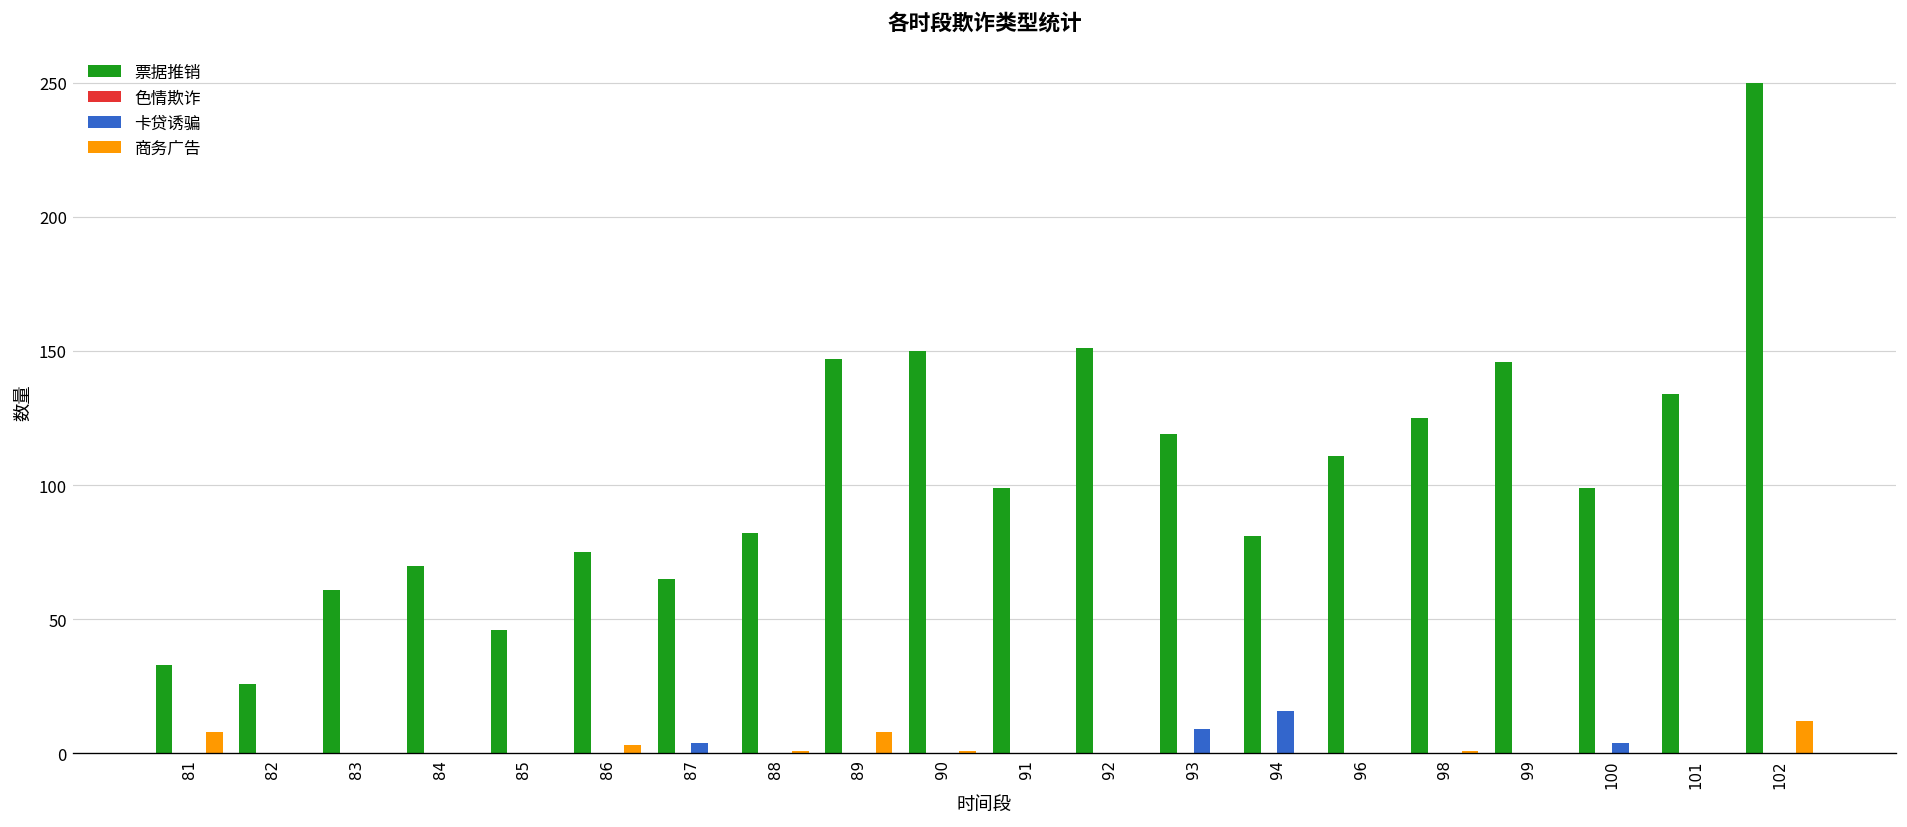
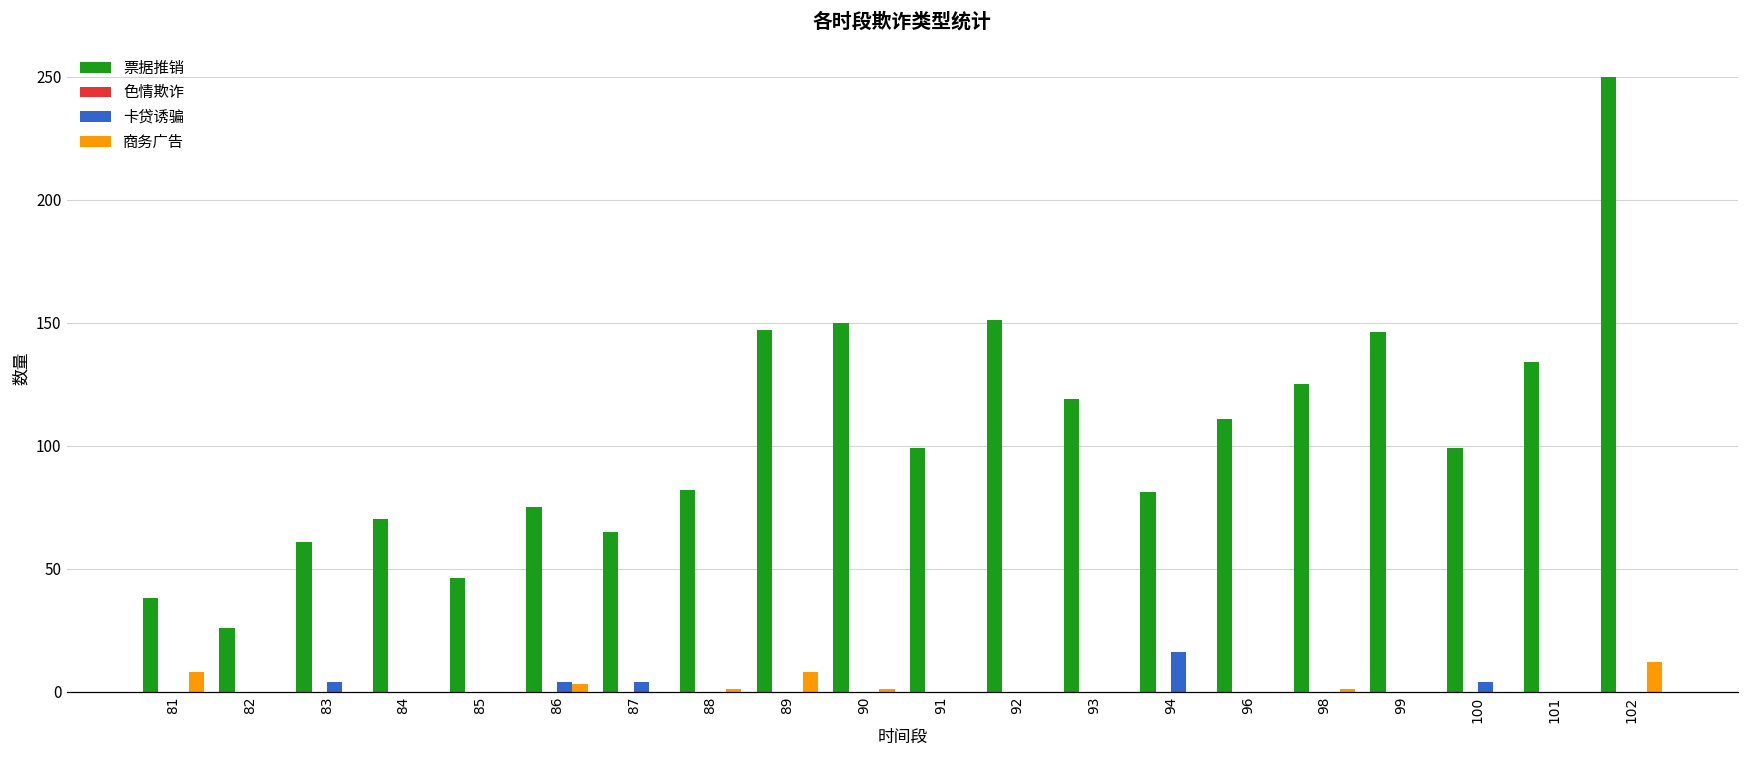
票据推销, 81: 33 -> 38
卡贷诱骗, 83: 0 -> 4
卡贷诱骗, 86: 0 -> 4
卡贷诱骗, 93: 9 -> 0
